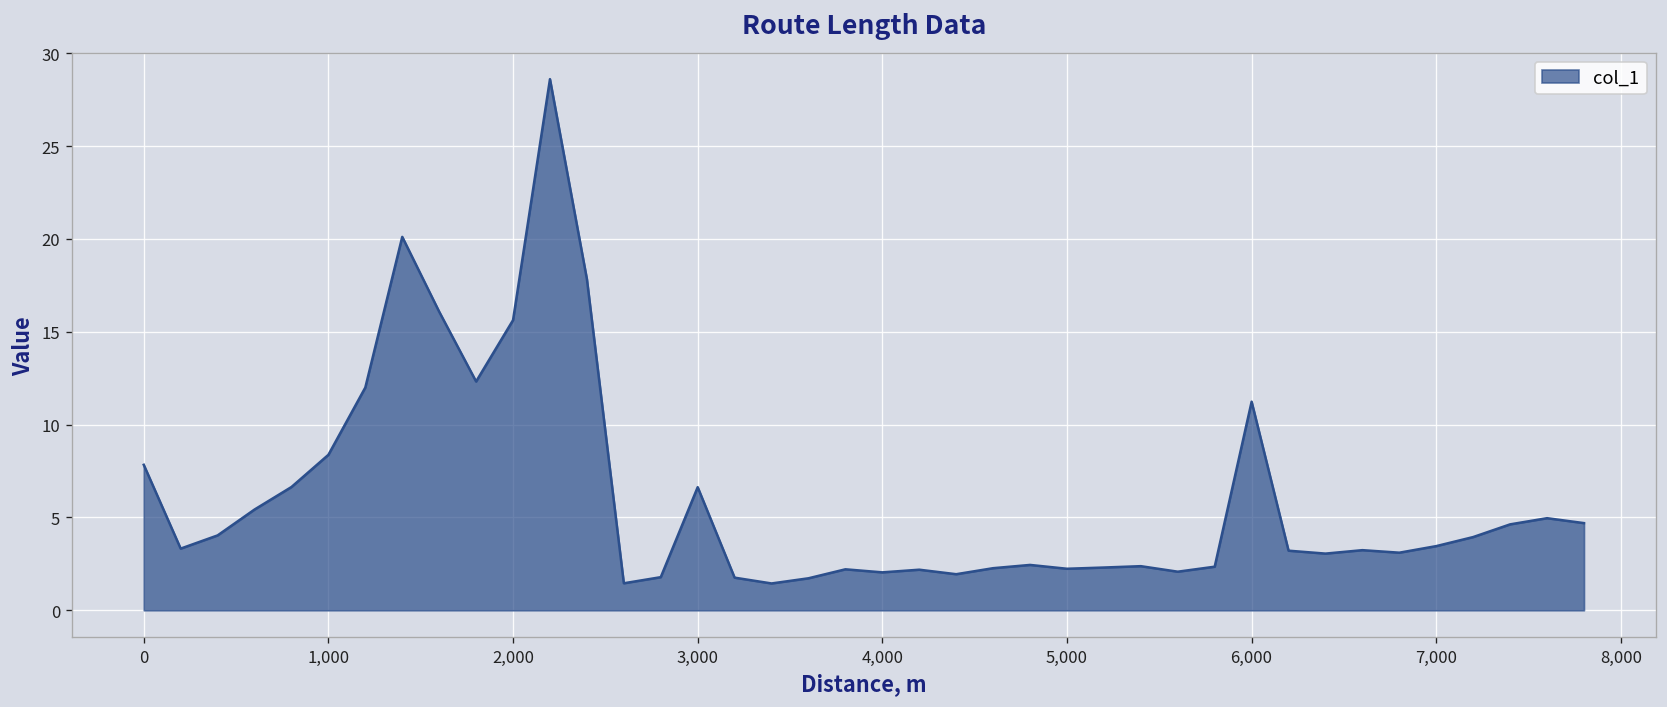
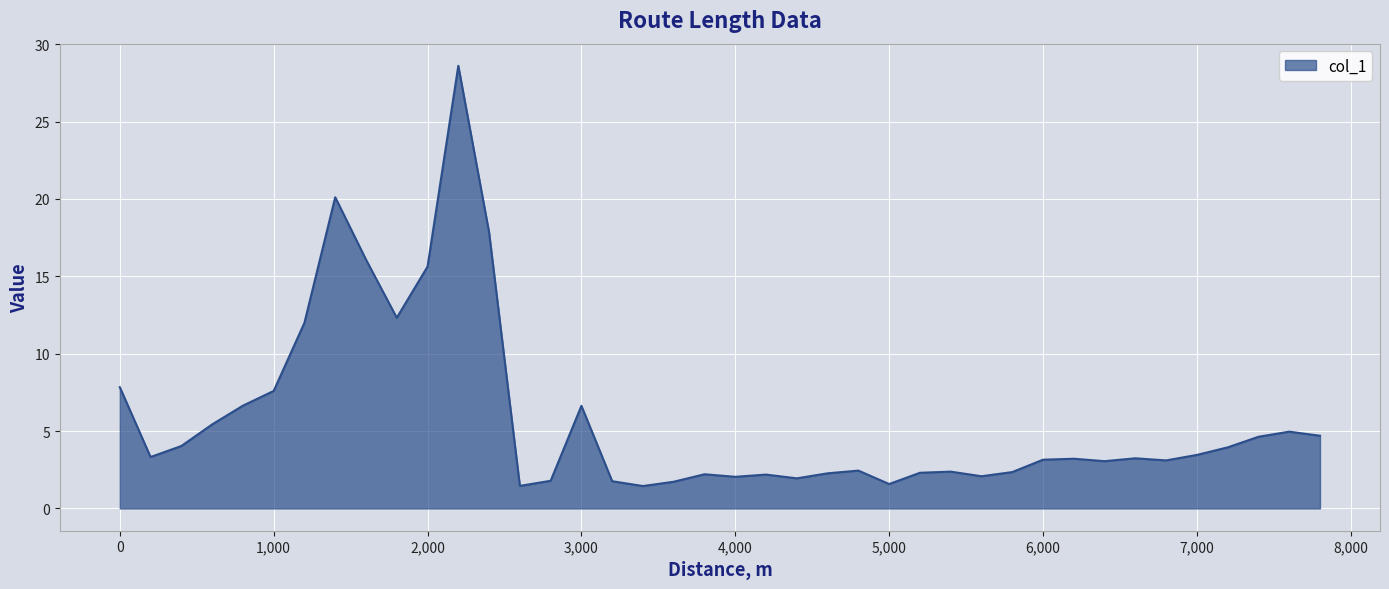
1,000: 8.4 -> 7.6
5,000: 2.2 -> 1.6
6,000: 11.2 -> 3.1
